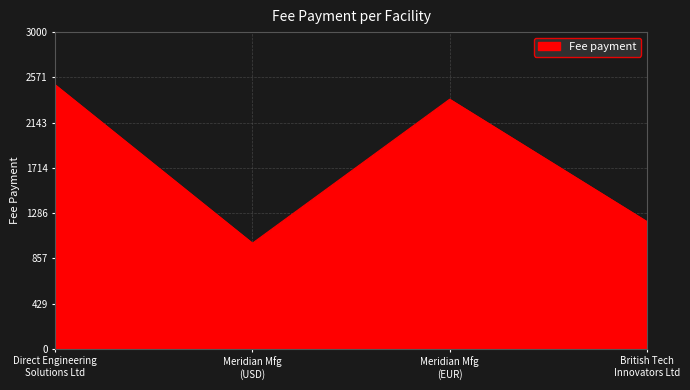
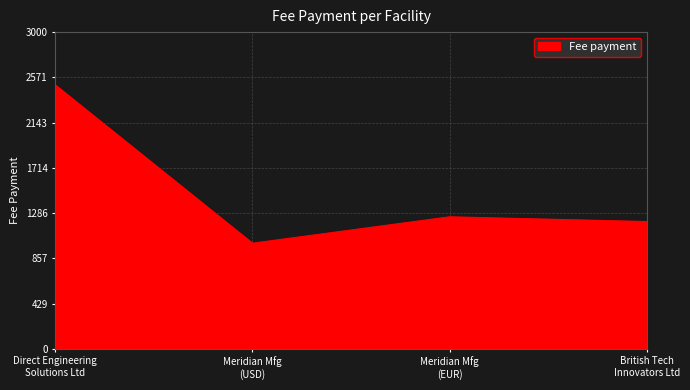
Meridian Mfg (EUR): 2360 -> 1250
